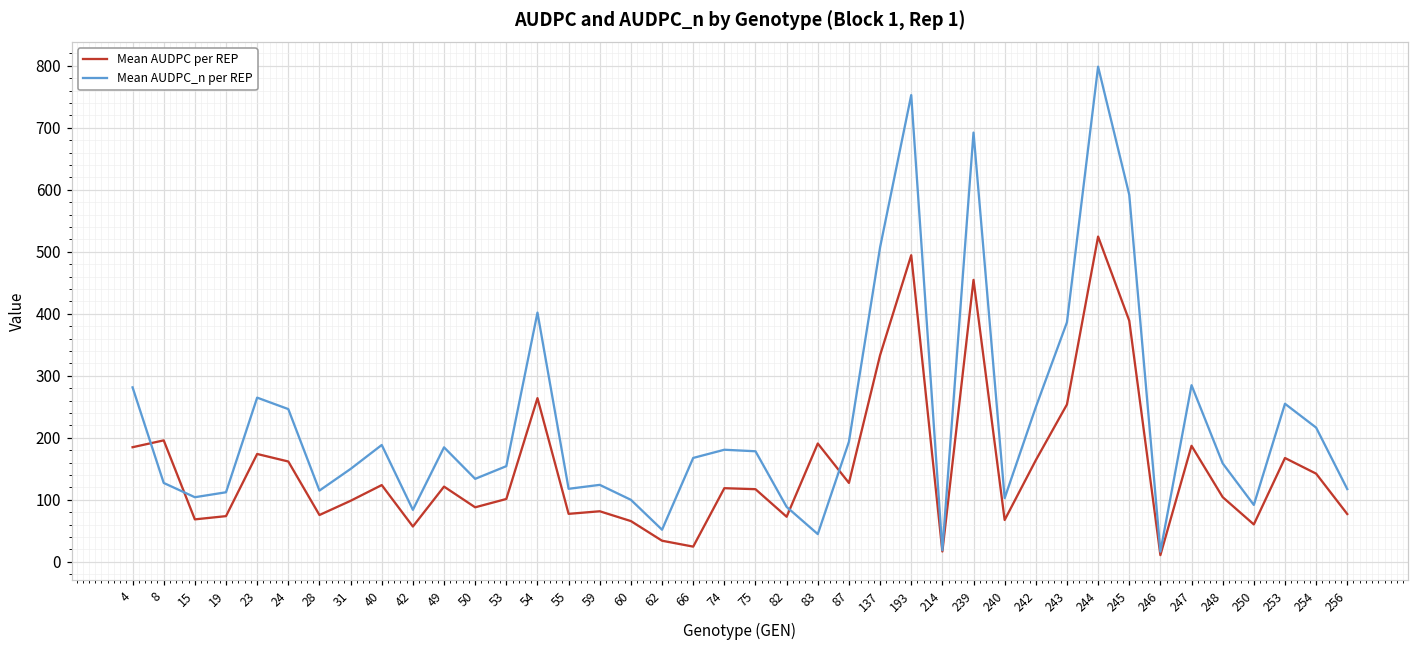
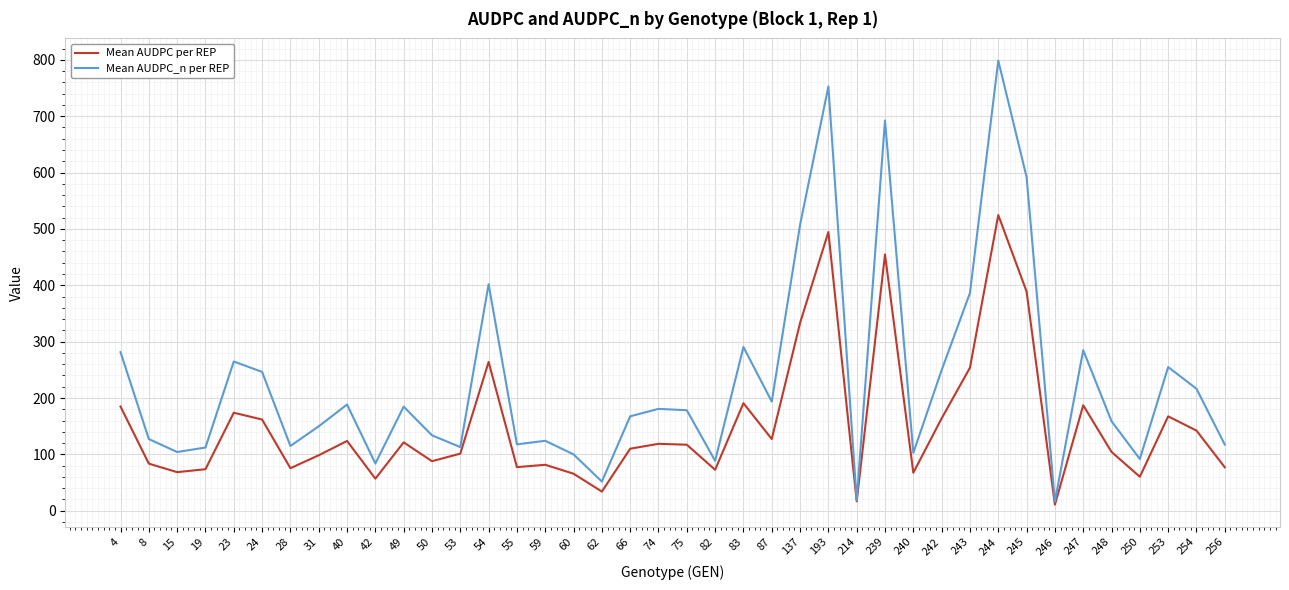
Mean AUDPC per REP, 8: 200 -> 80
Mean AUDPC_n per REP, 53: 150 -> 110
Mean AUDPC per REP, 66: 20 -> 110
Mean AUDPC_n per REP, 83: 40 -> 290
